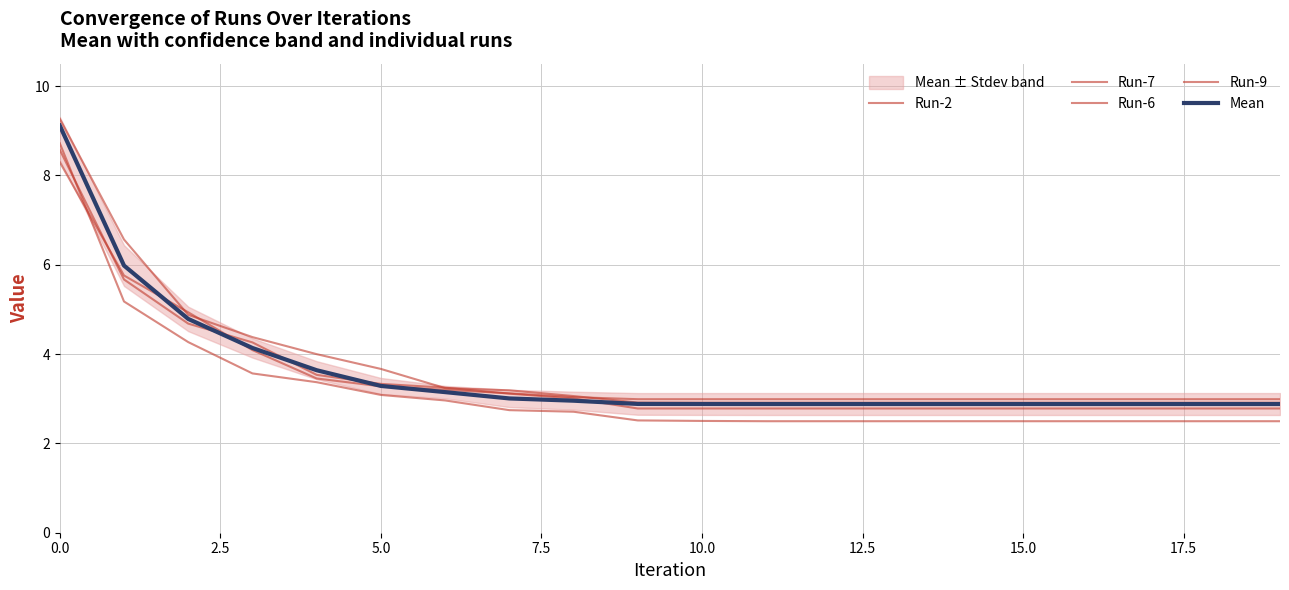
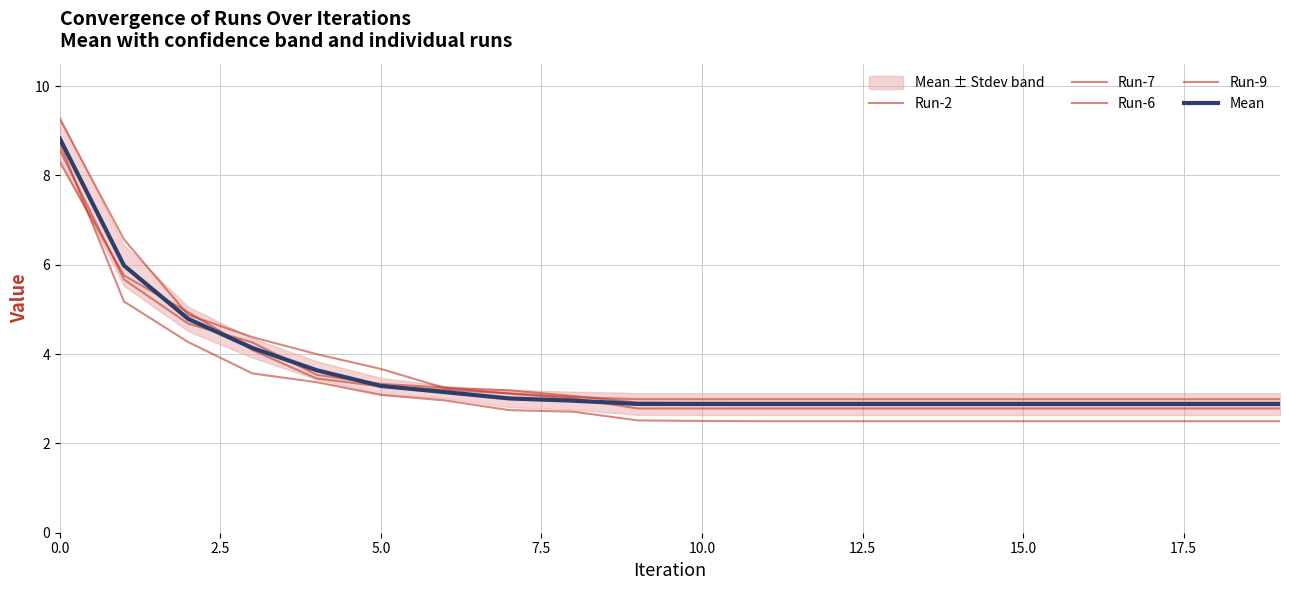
Mean, 0.0: 9.1 -> 8.8
